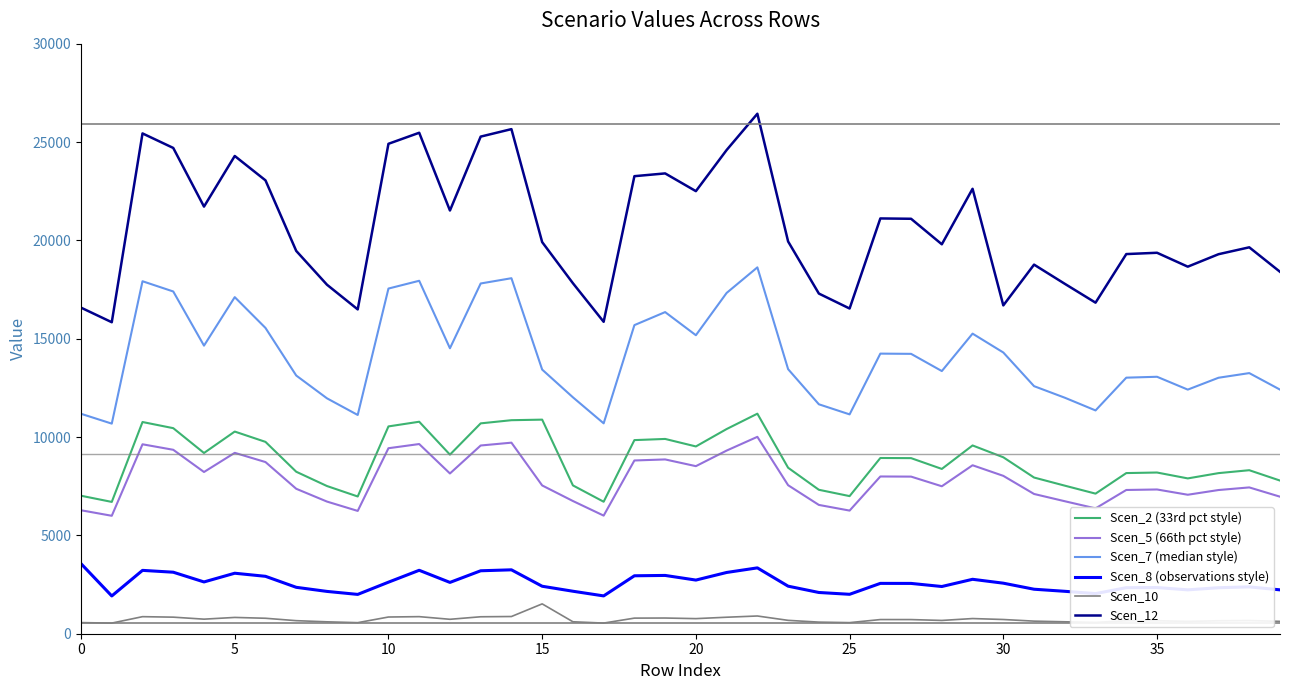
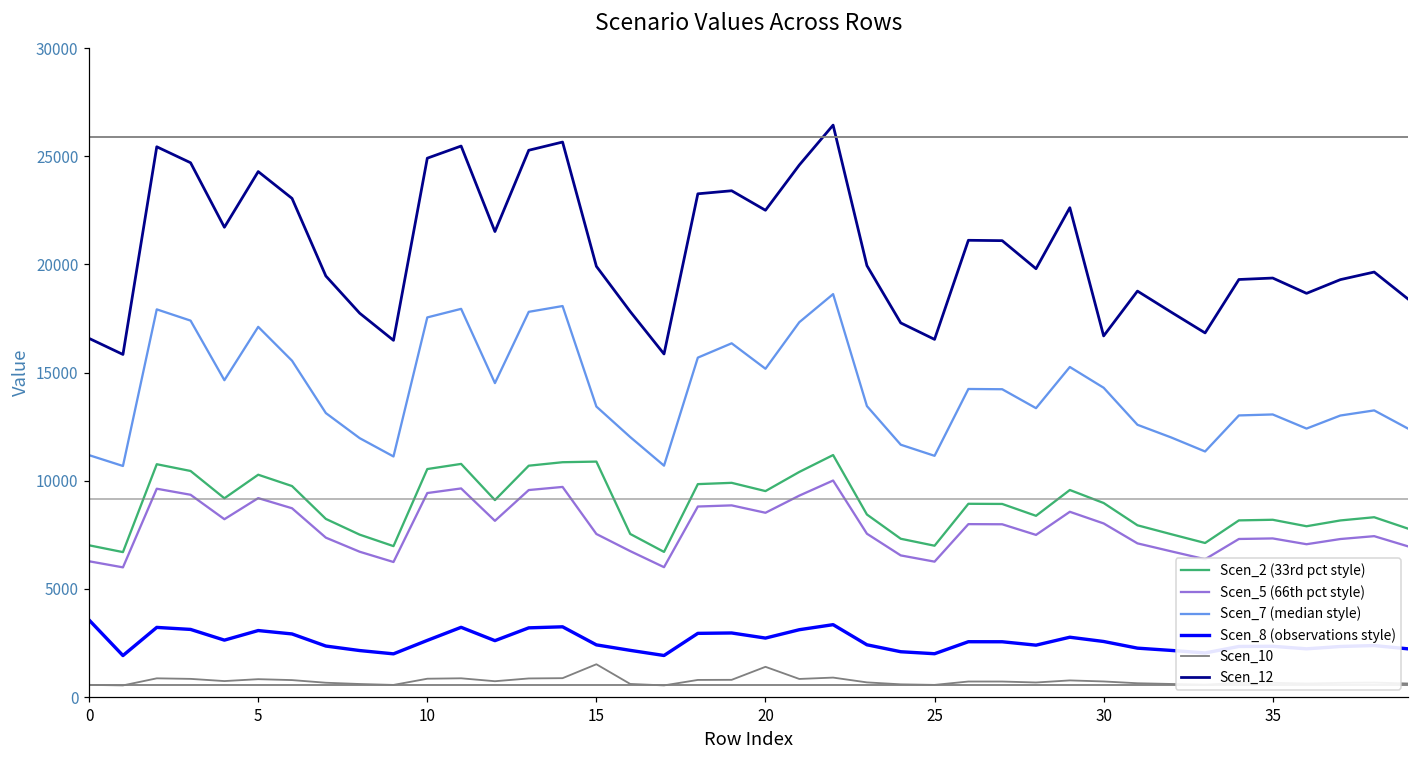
Scen_10, 20: 800 -> 1400
